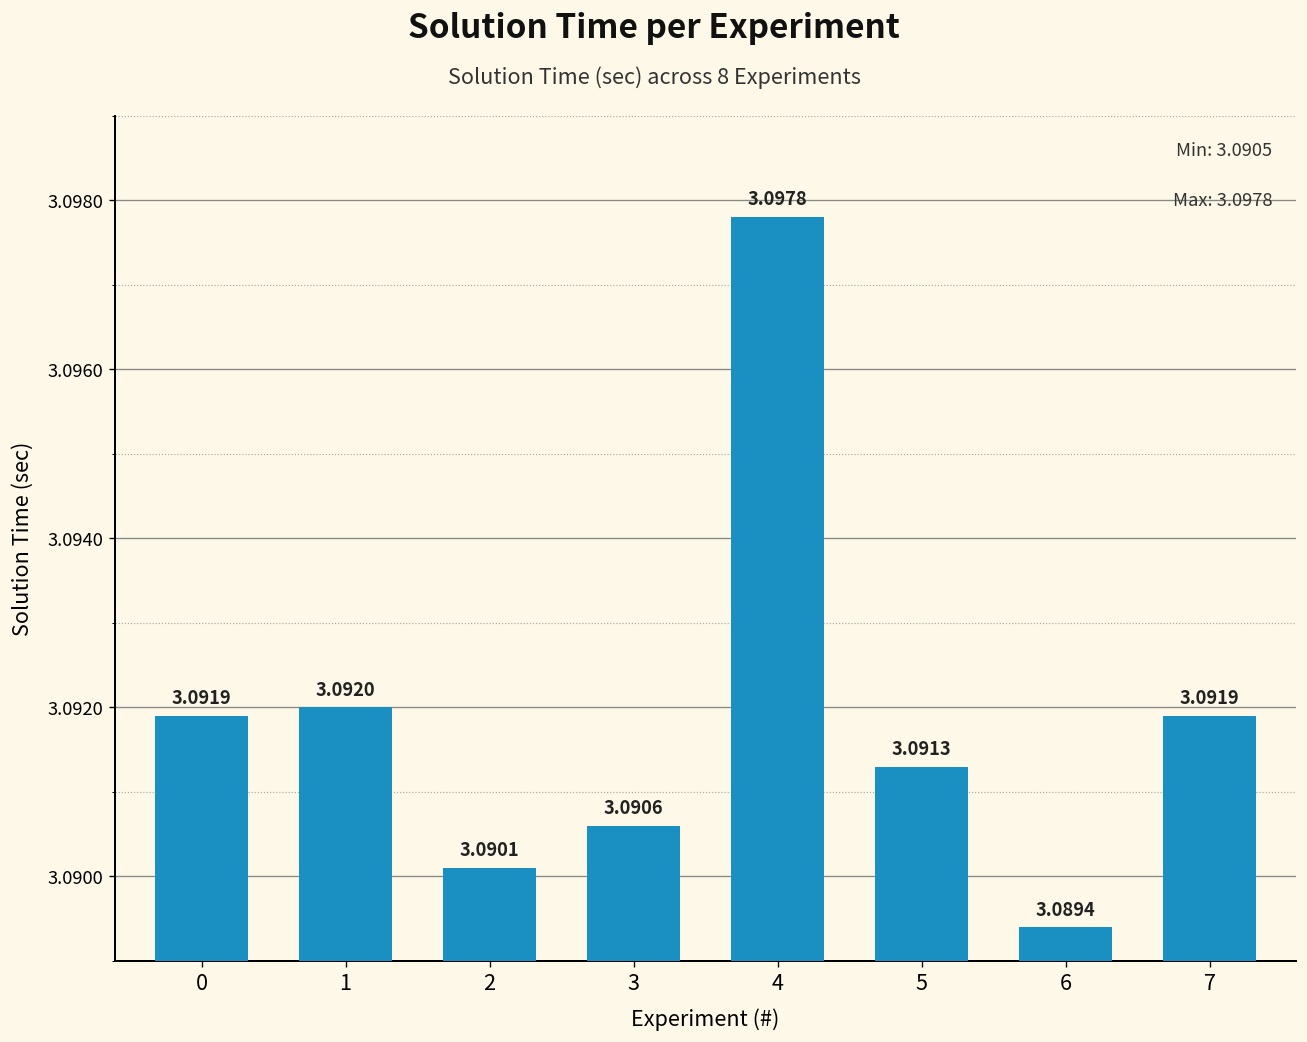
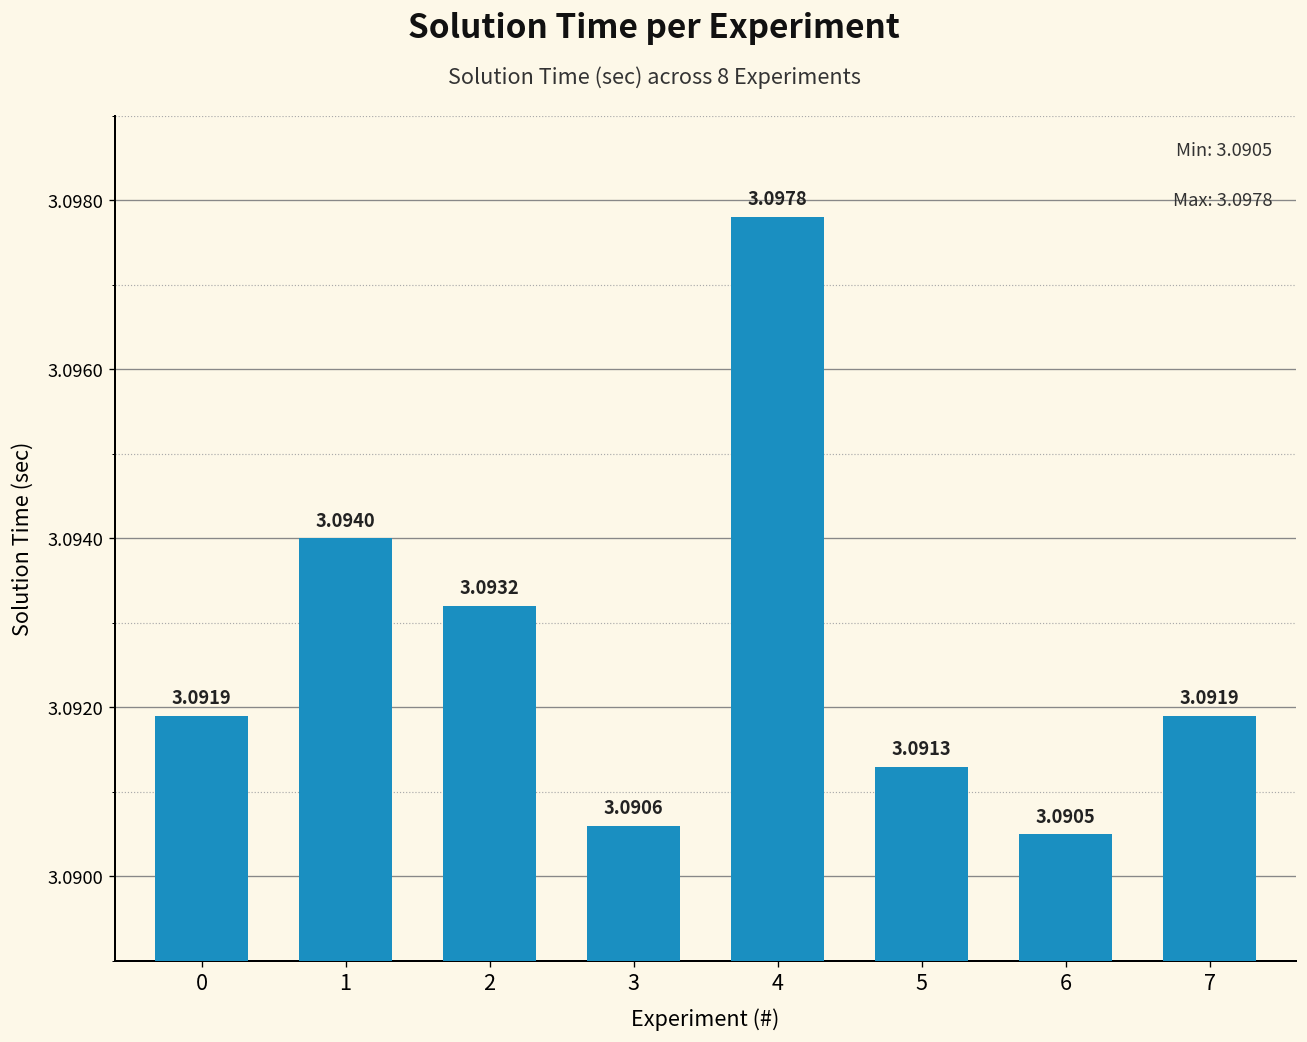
1: 3.0920 -> 3.0940
2: 3.0901 -> 3.0932
6: 3.0894 -> 3.0905
